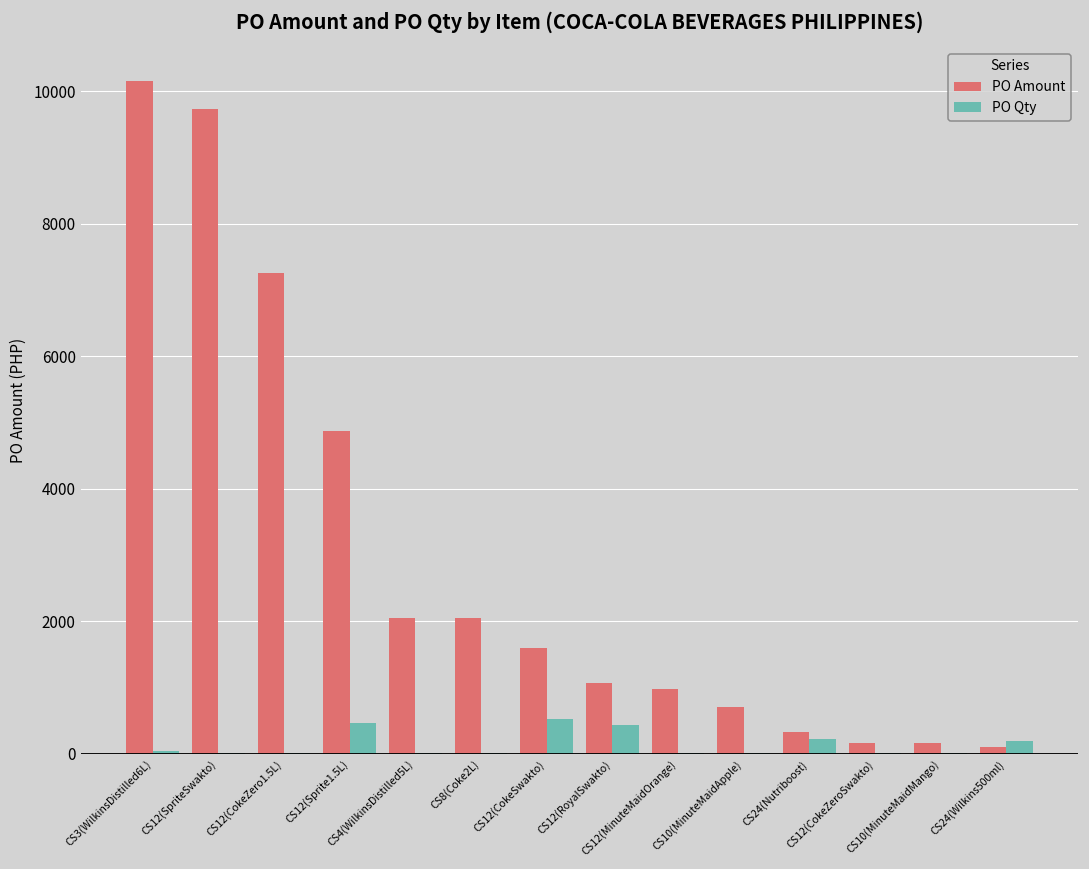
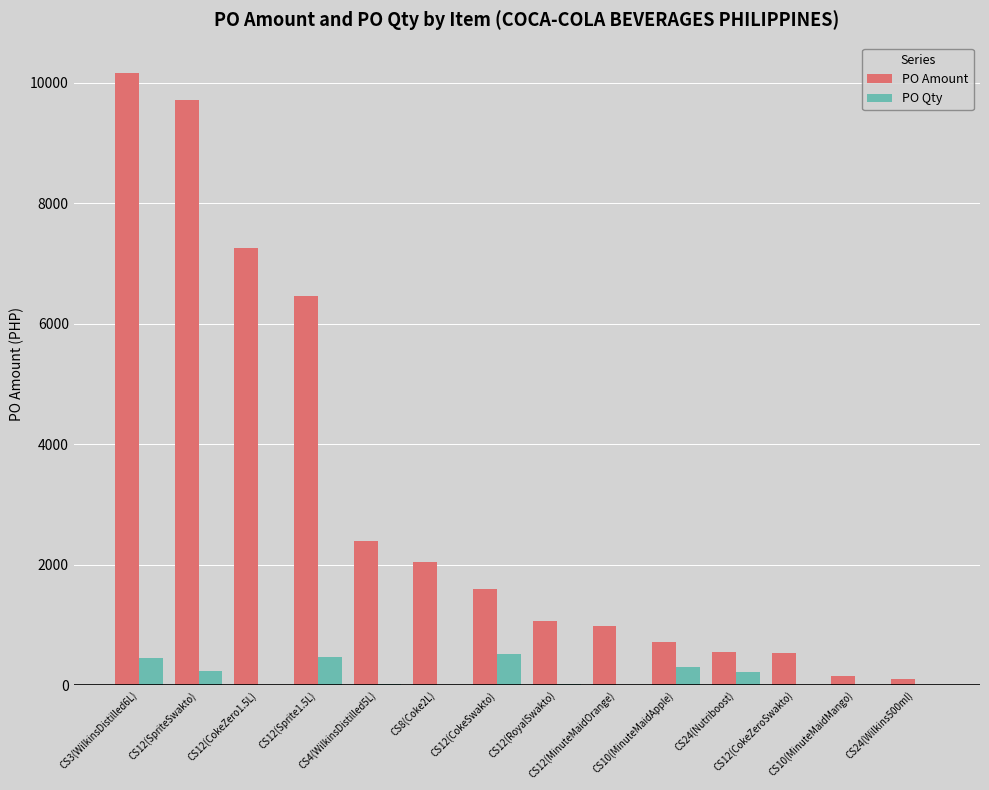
PO Qty, CS3(WilkinsDistilled6L): 0 -> 400
PO Qty, CS12(SpriteSwakto): 0 -> 200
PO Amount, CS12(Sprite1.5L): 4900 -> 6500
PO Amount, CS4(WilkinsDistilled5L): 2100 -> 2400
PO Qty, CS12(RoyalSwakto): 400 -> 0
PO Qty, CS10(MinuteMaidApple): 0 -> 300
PO Amount, CS24(Nutriboost): 300 -> 500
PO Amount, CS12(CokeZeroSwakto): 200 -> 500
PO Qty, CS24(Wilkins500ml): 200 -> 0
